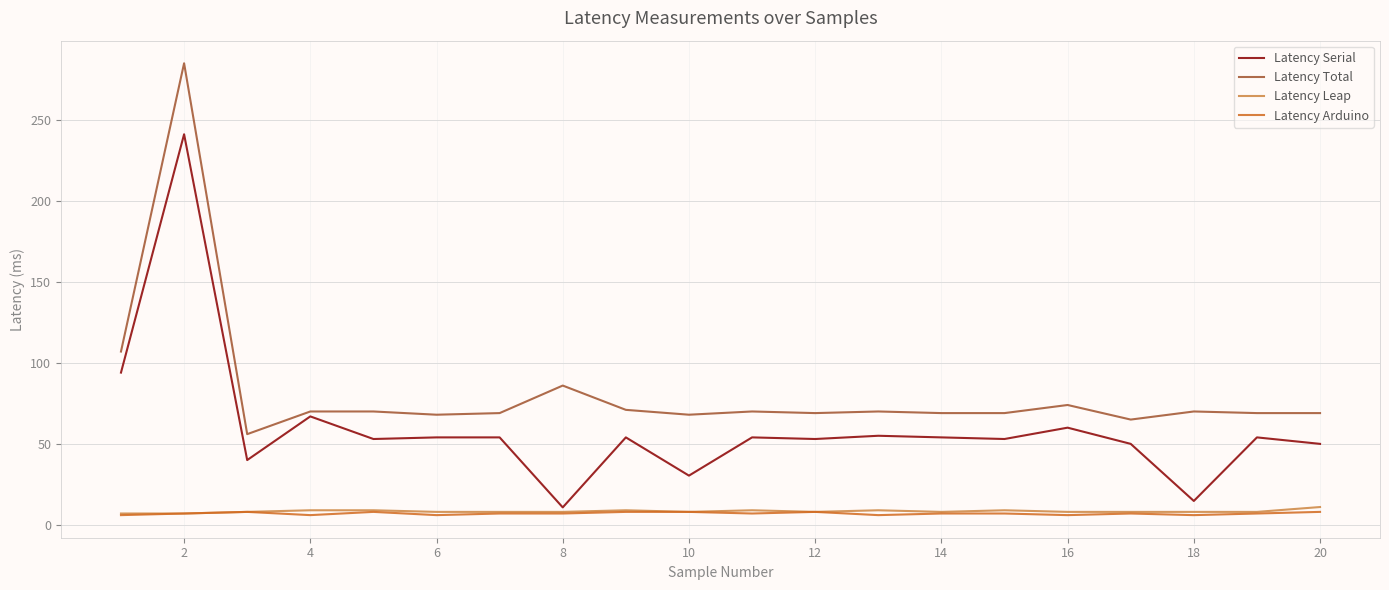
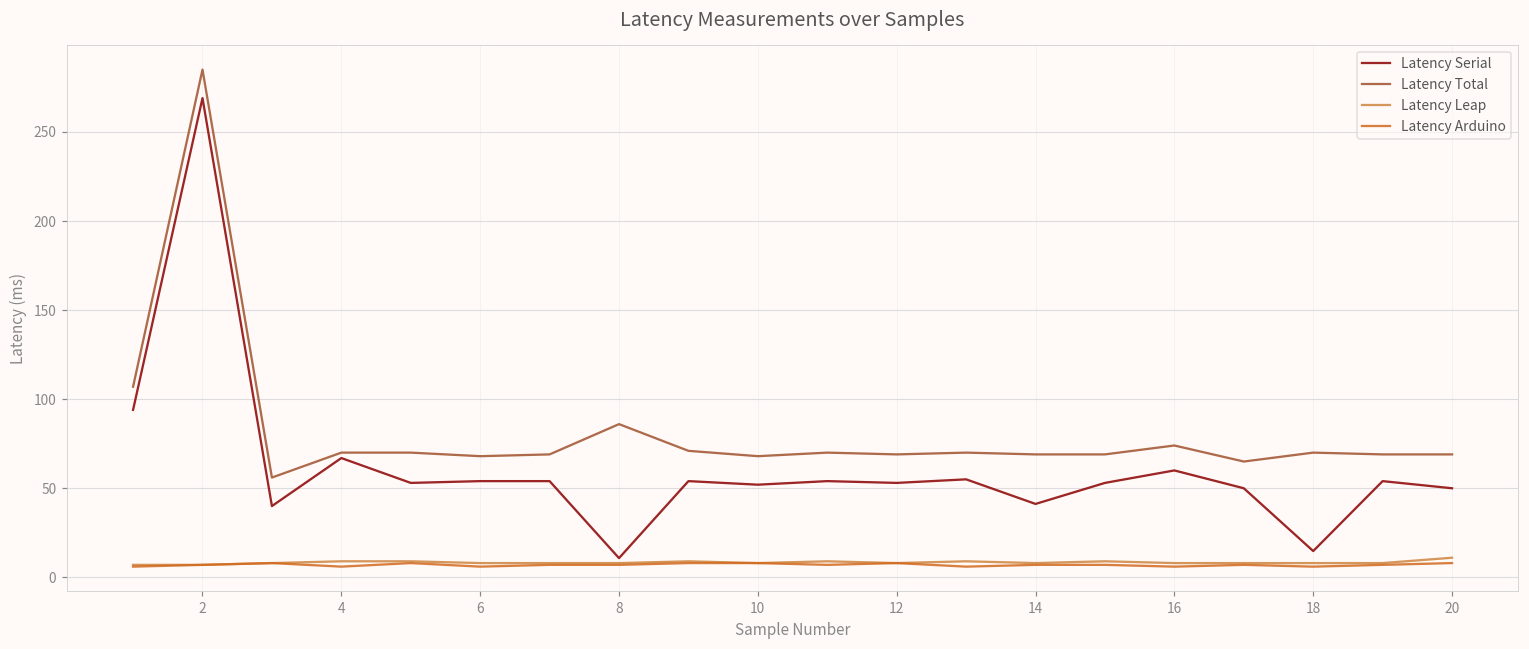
Latency Serial, 2: 241 -> 269
Latency Serial, 10: 30 -> 52
Latency Serial, 14: 54 -> 41
